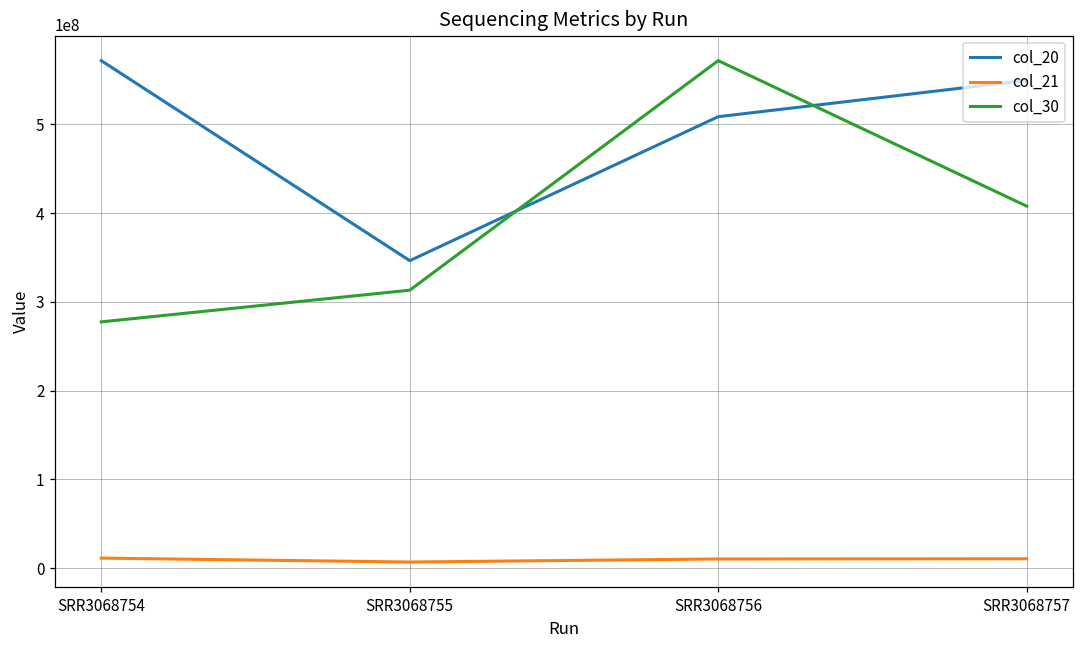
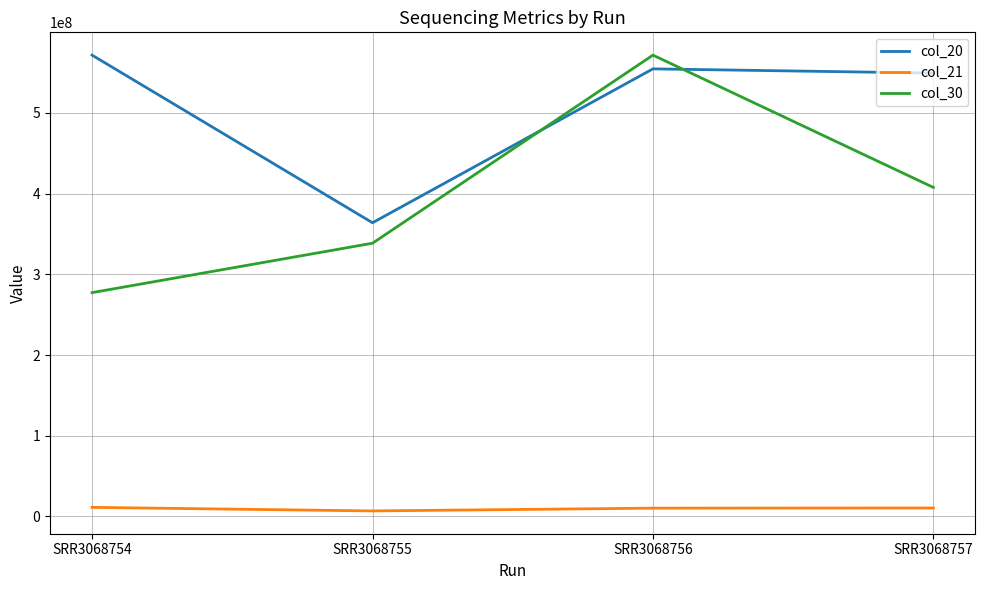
col_20, SRR3068755: 350000000 -> 360000000
col_30, SRR3068755: 310000000 -> 340000000
col_20, SRR3068756: 510000000 -> 550000000
